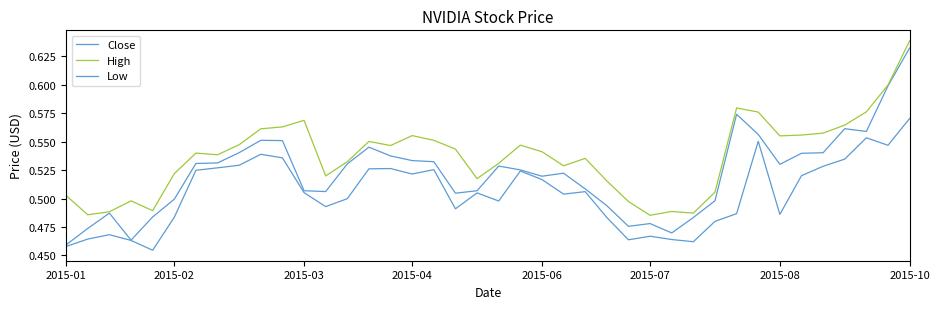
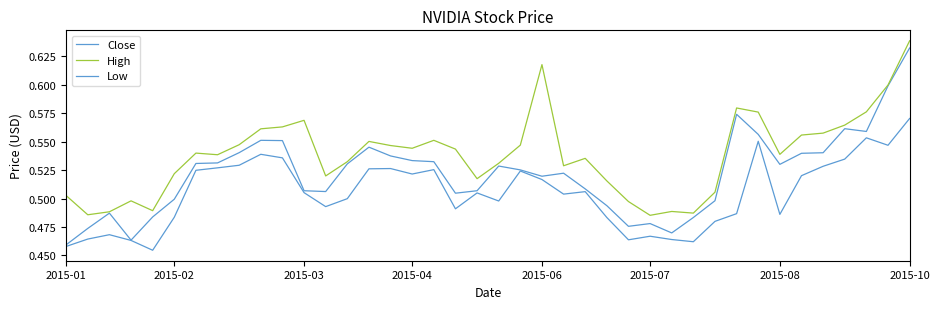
High, 2015-04: 0.555 -> 0.544
High, 2015-06: 0.541 -> 0.618
High, 2015-08: 0.555 -> 0.539
